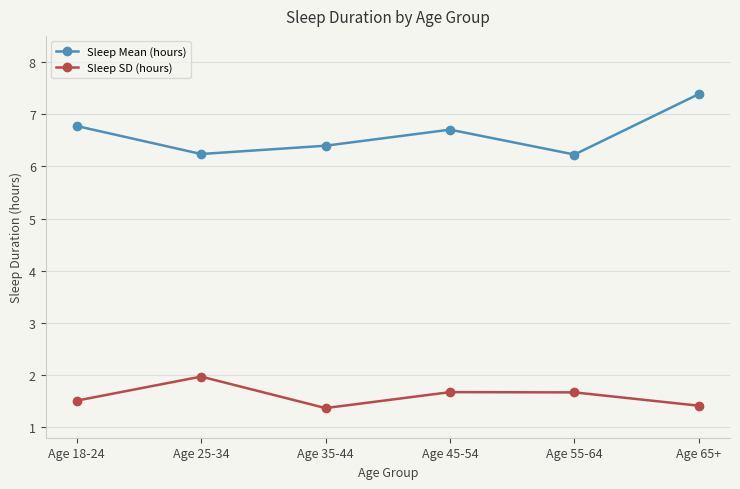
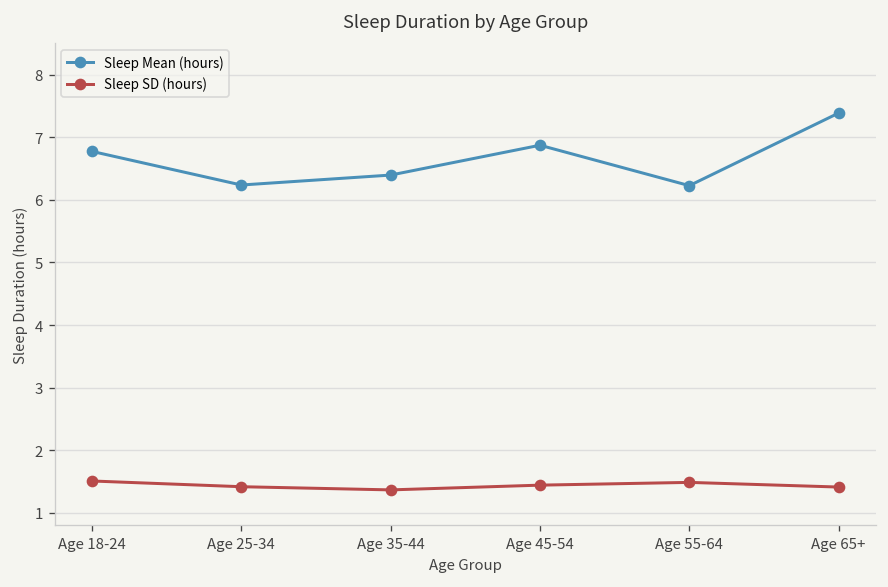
Sleep SD (hours), Age 25-34: 2.0 -> 1.4
Sleep Mean (hours), Age 45-54: 6.7 -> 6.9
Sleep SD (hours), Age 45-54: 1.7 -> 1.4
Sleep SD (hours), Age 55-64: 1.7 -> 1.5
